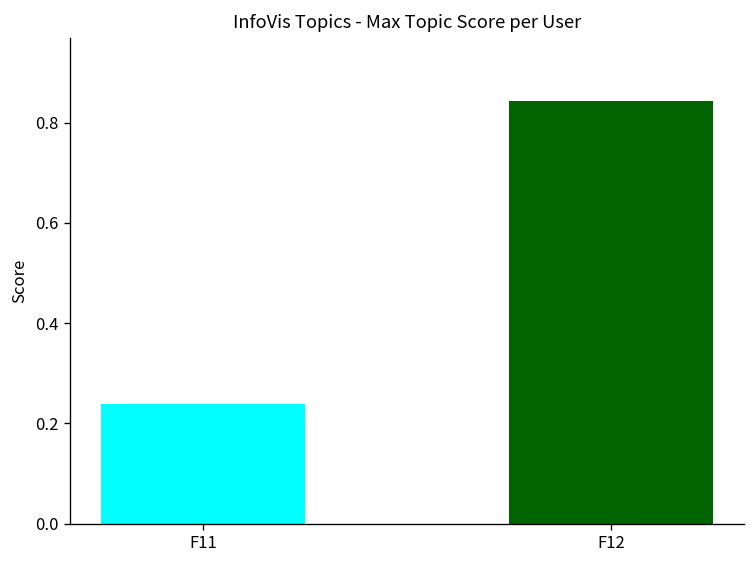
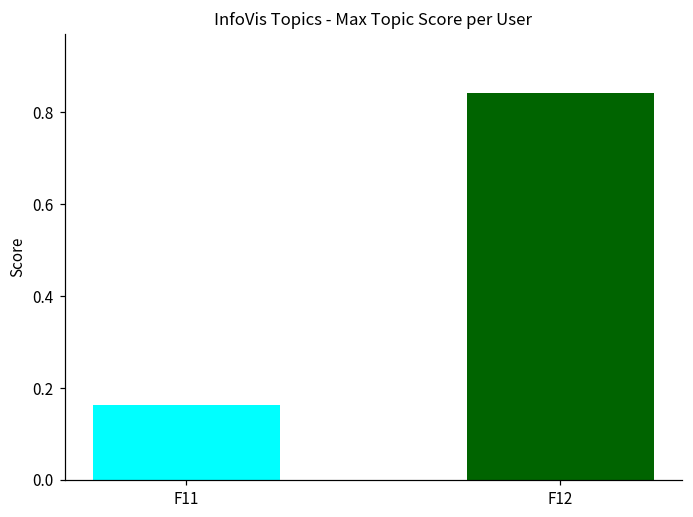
F11: 0.24 -> 0.16
